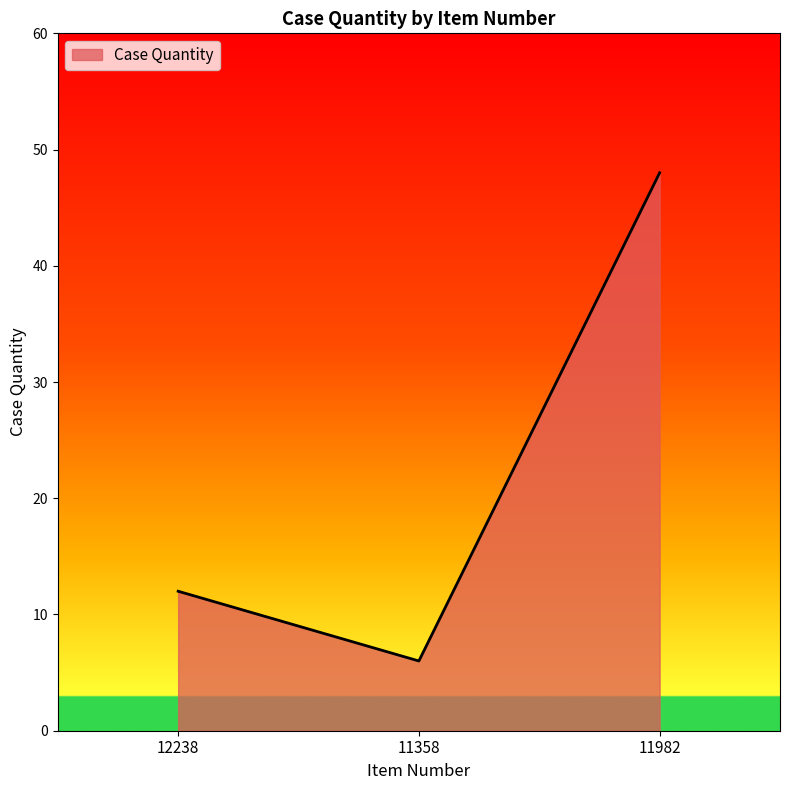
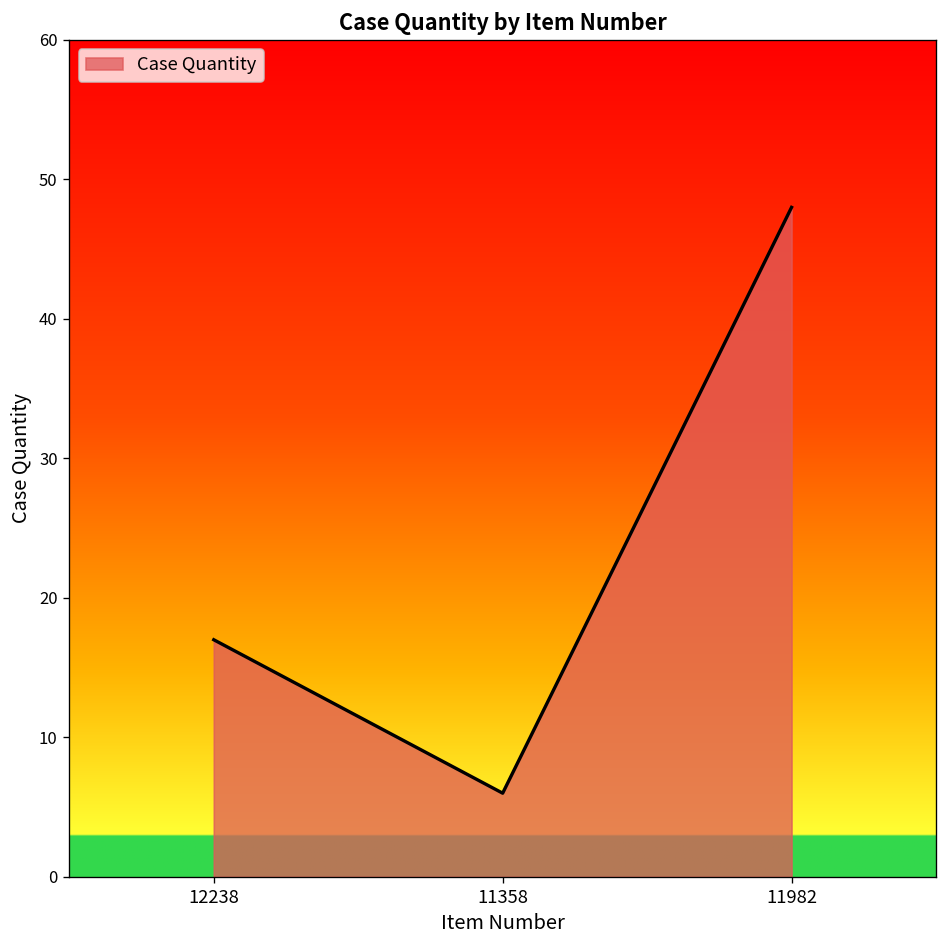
12238: 12 -> 17
